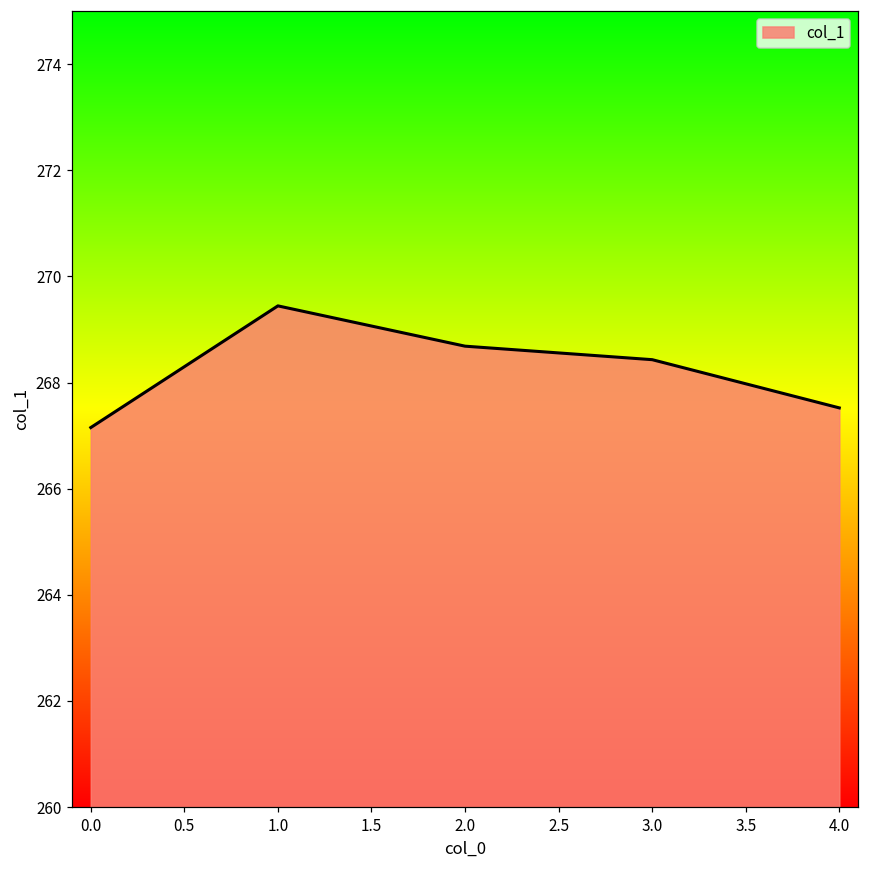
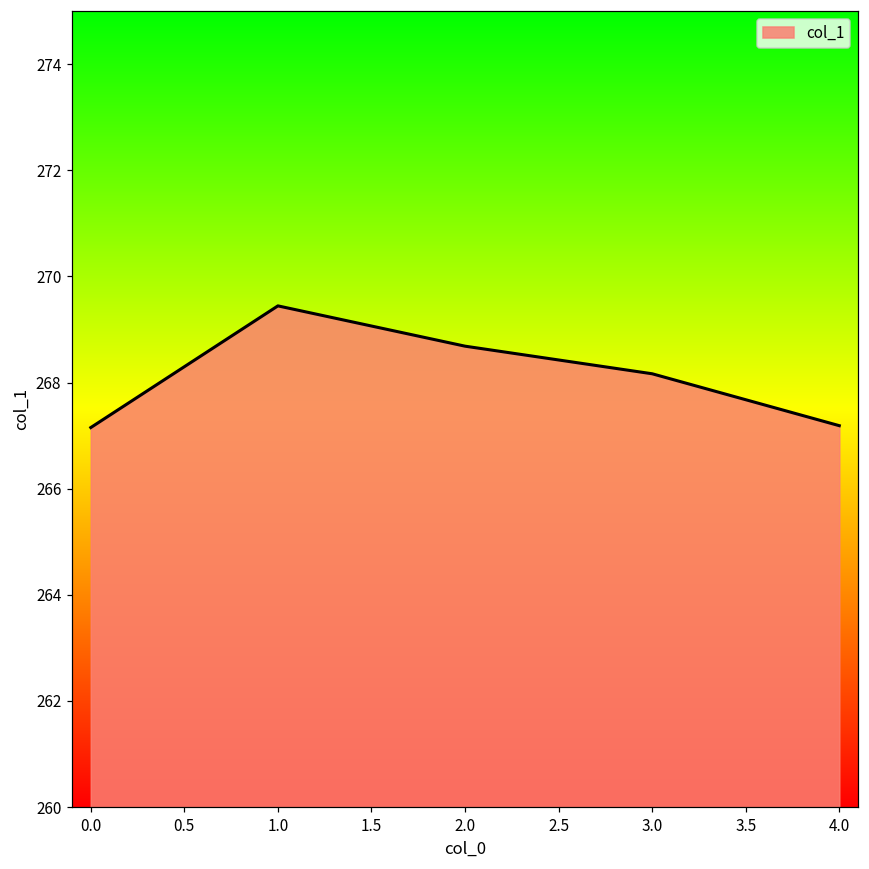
3.0: 268.4 -> 268.2
4.0: 267.5 -> 267.2
